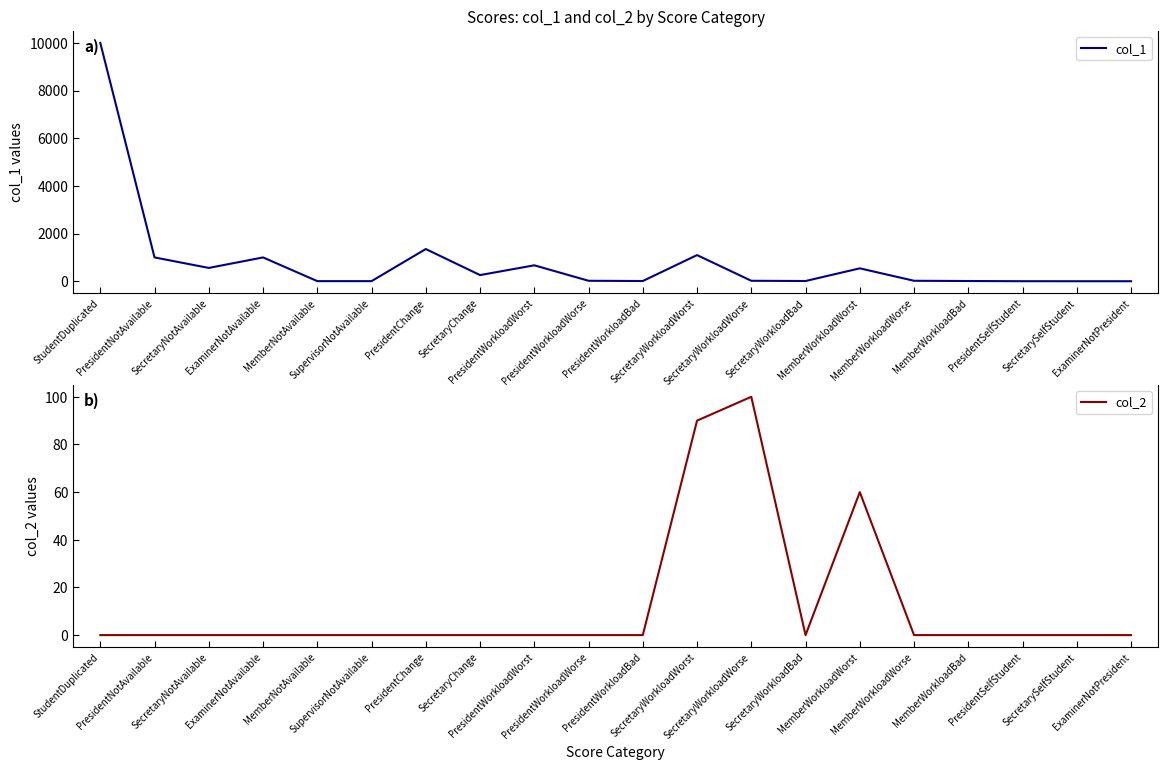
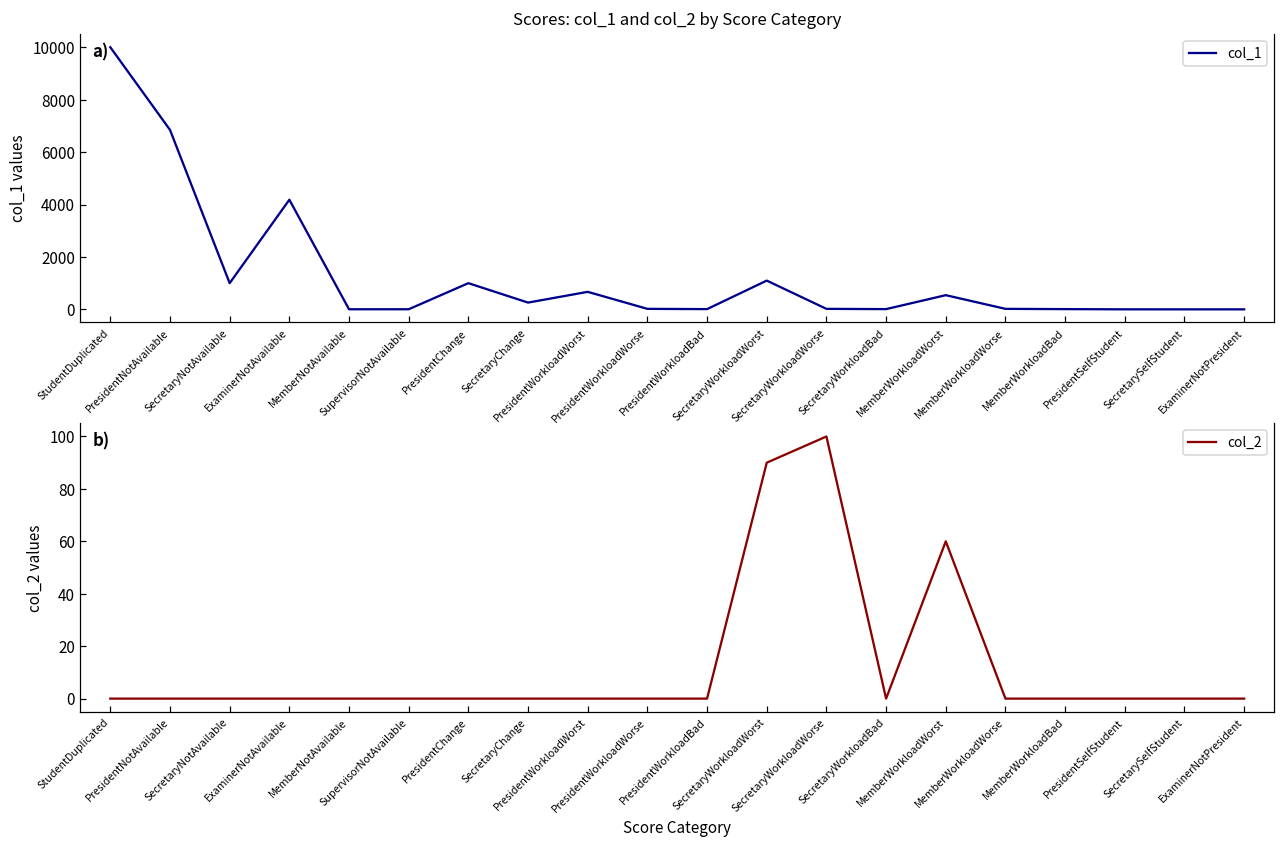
Scores: col_1 and col_2 by Score Category, PresidentNotAvailable: 1000 -> 6800
Scores: col_1 and col_2 by Score Category, SecretaryNotAvailable: 600 -> 1000
Scores: col_1 and col_2 by Score Category, ExaminerNotAvailable: 1000 -> 4200
Scores: col_1 and col_2 by Score Category, PresidentChange: 1400 -> 1000
